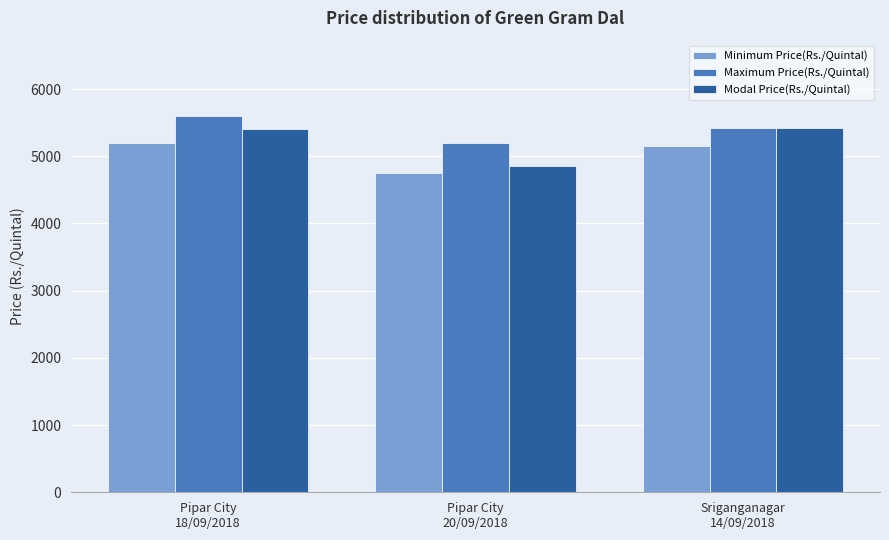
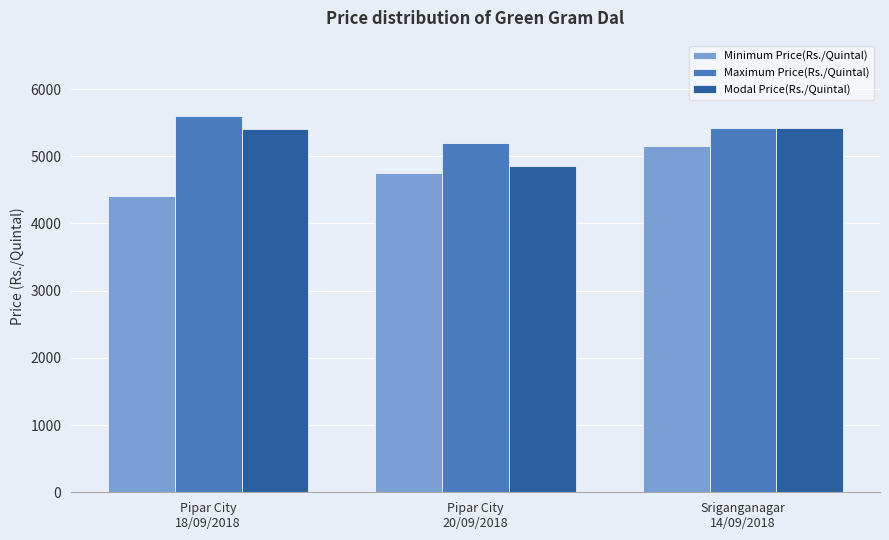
Minimum Price(Rs./Quintal), Pipar City 18/09/2018: 5200 -> 4400
